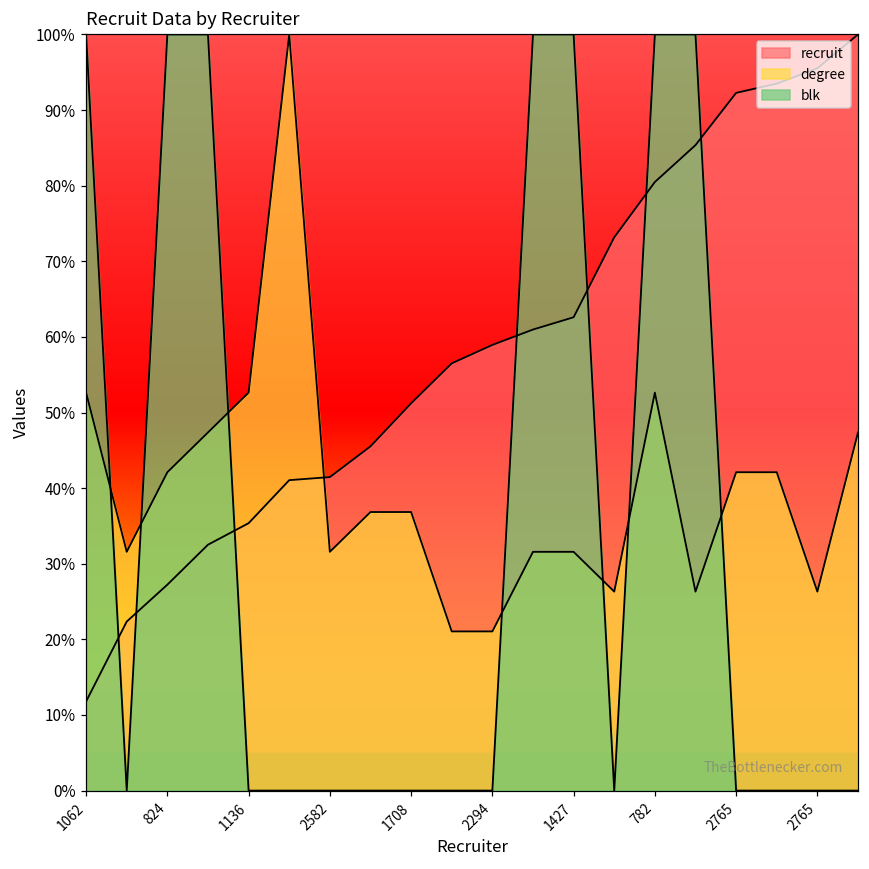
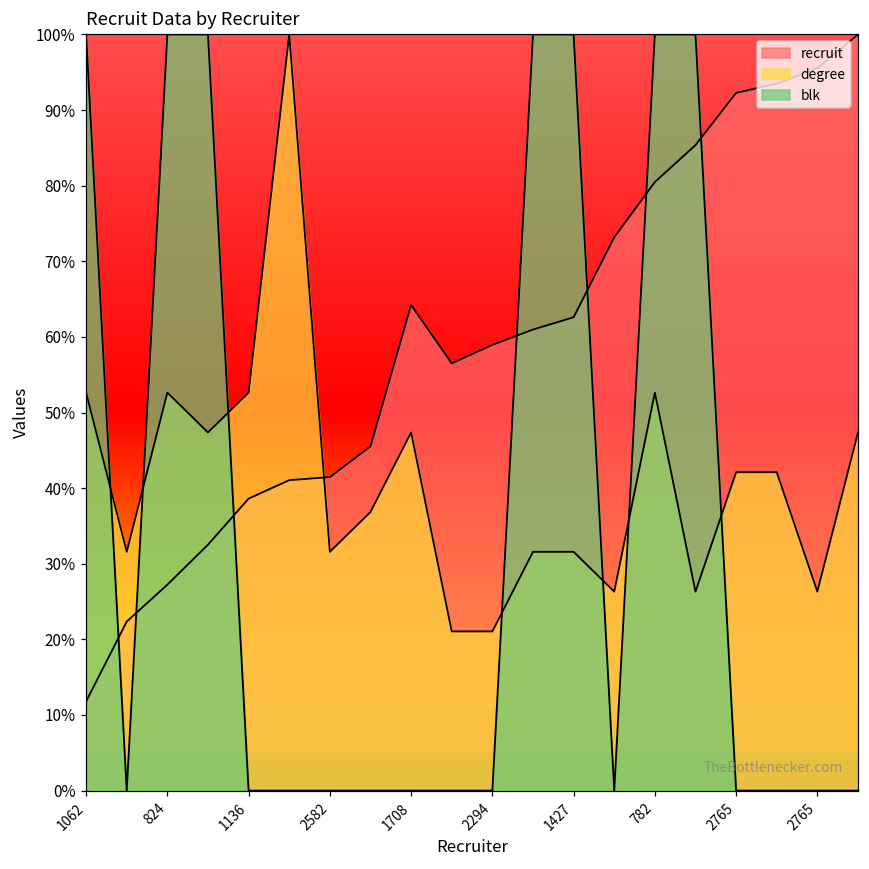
degree, 824: 42% -> 53%
recruit, 1136: 35% -> 39%
recruit, 1708: 51% -> 64%
degree, 1708: 37% -> 47%
